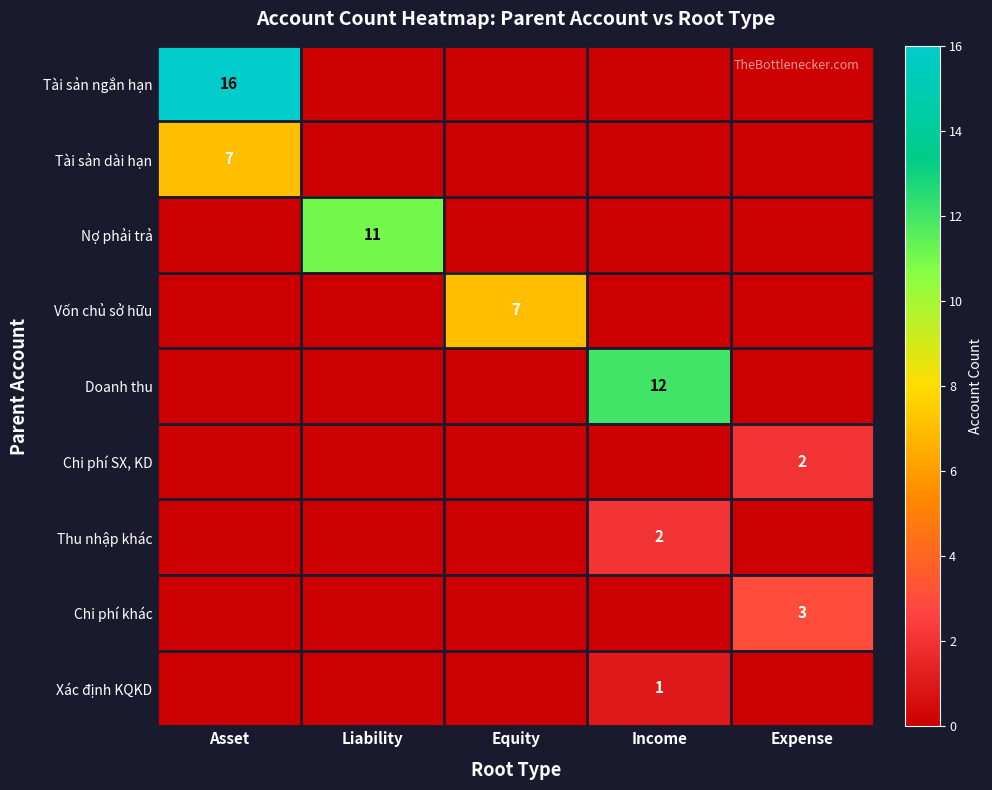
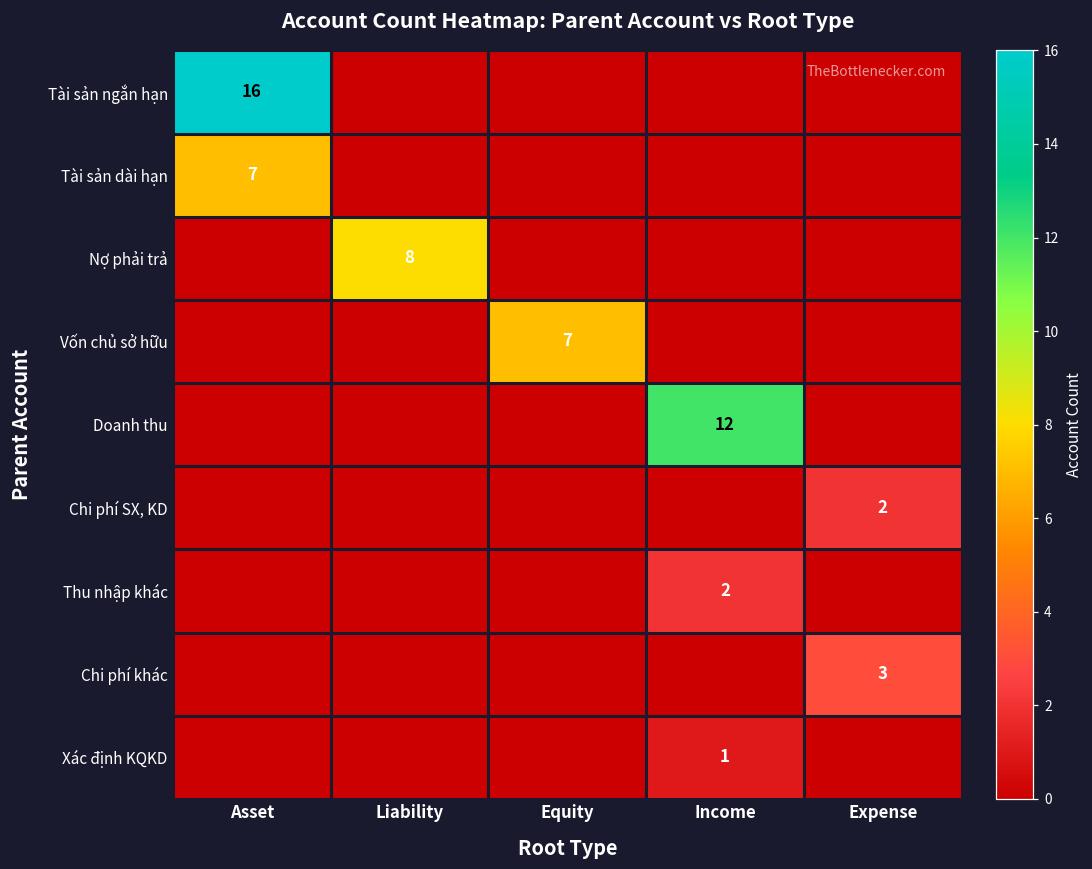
Nợ phải trả, Liability: 11 -> 8
